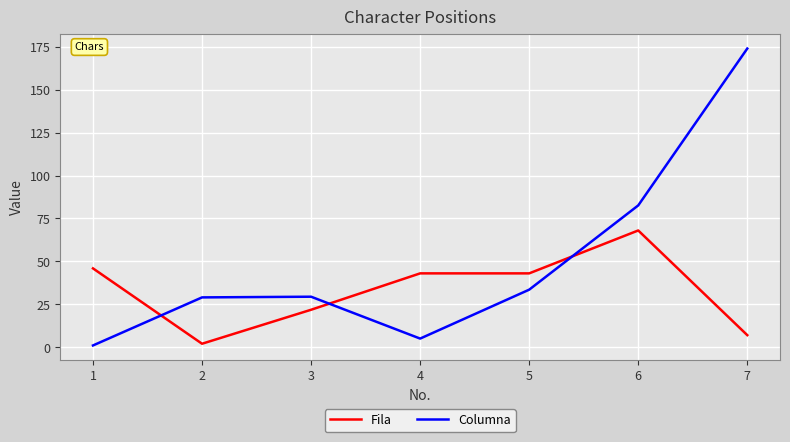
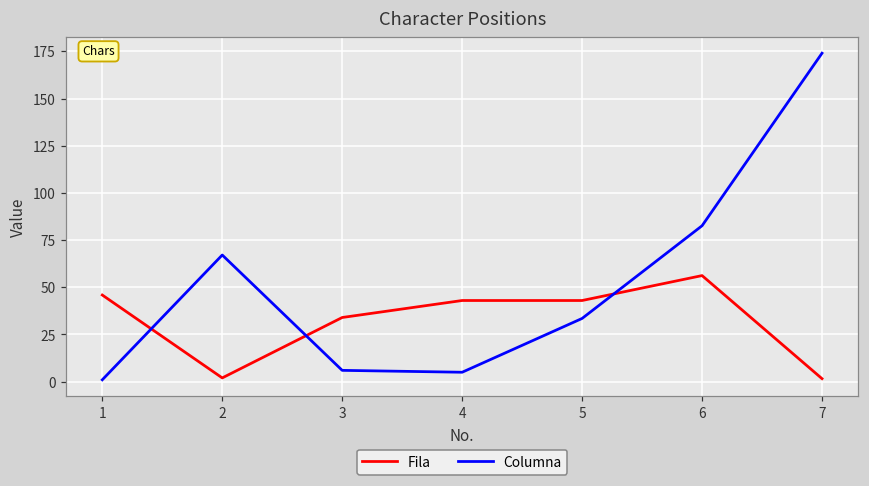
Columna, 2: 29 -> 67
Fila, 3: 22 -> 34
Columna, 3: 29 -> 6
Fila, 6: 68 -> 56
Fila, 7: 7 -> 2
